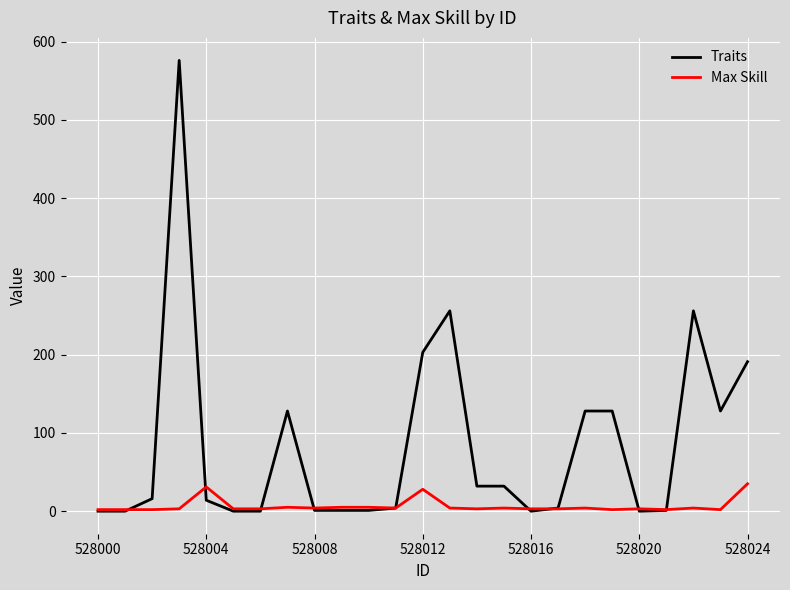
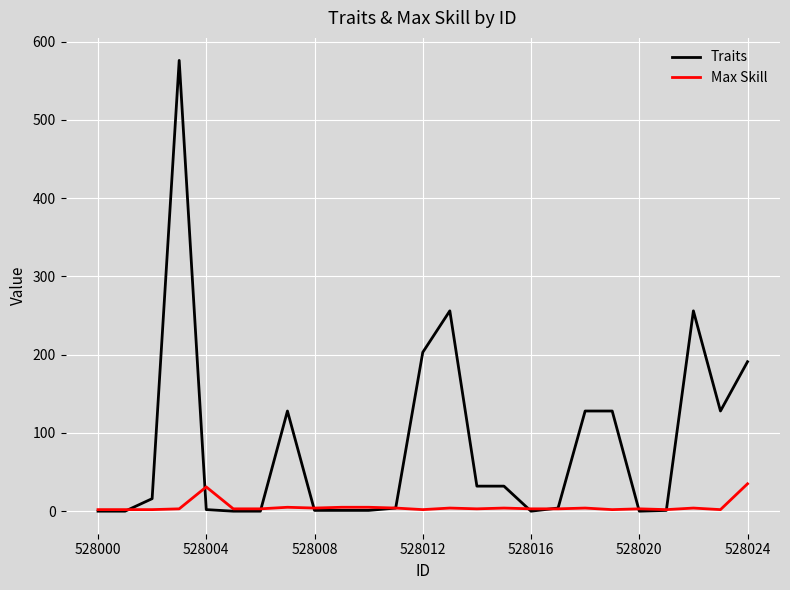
Traits, 528004: 10 -> 0
Max Skill, 528012: 30 -> 0
